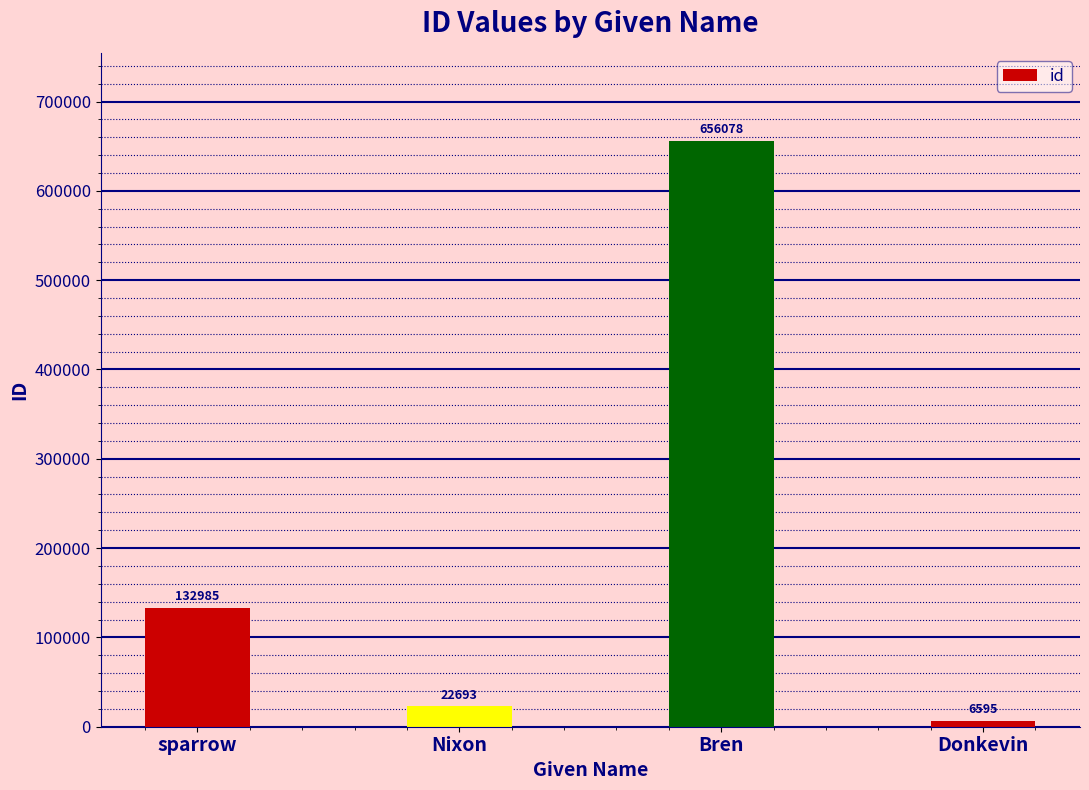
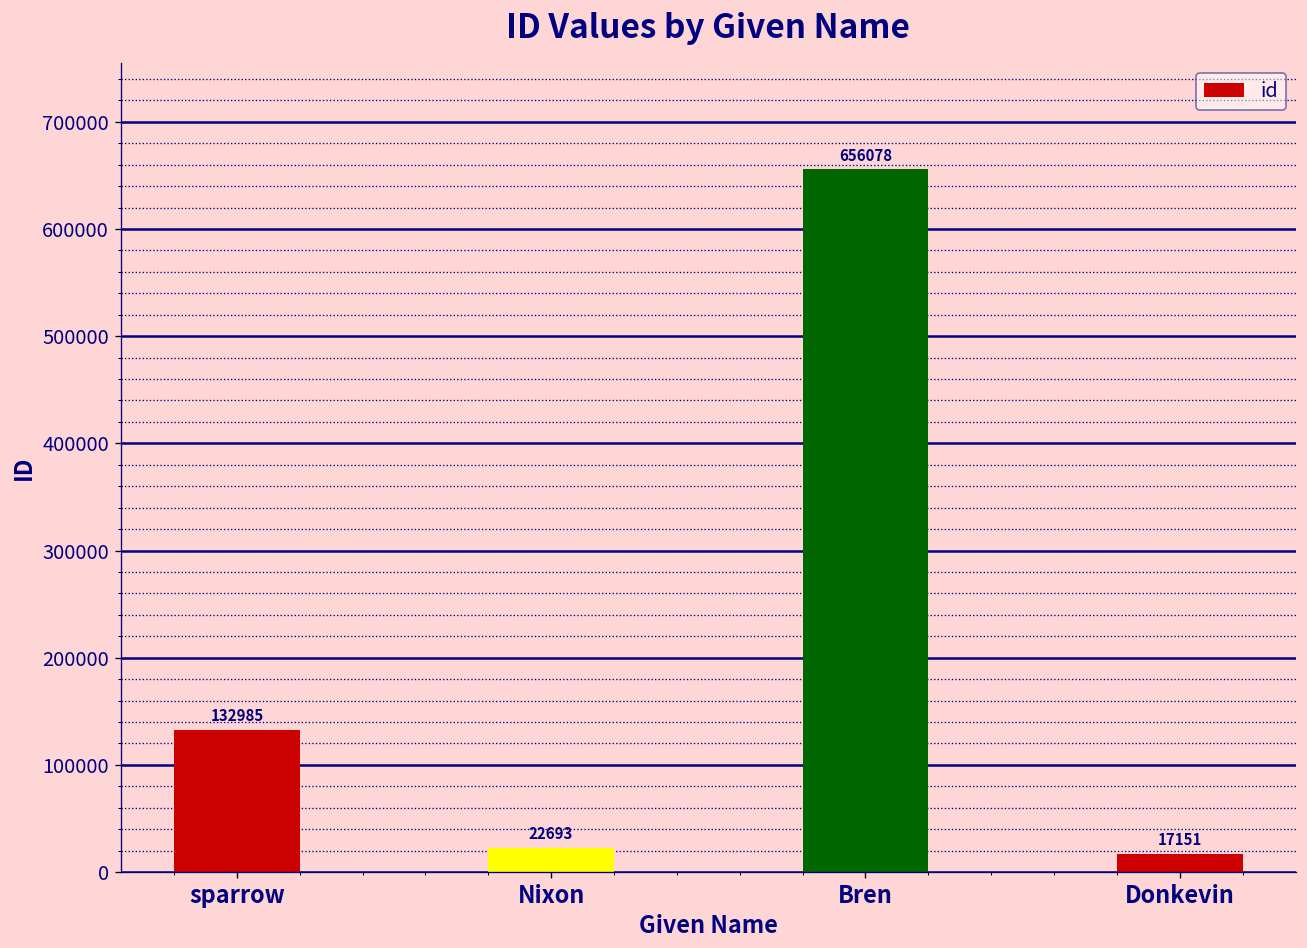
Donkevin: 6595 -> 17151
